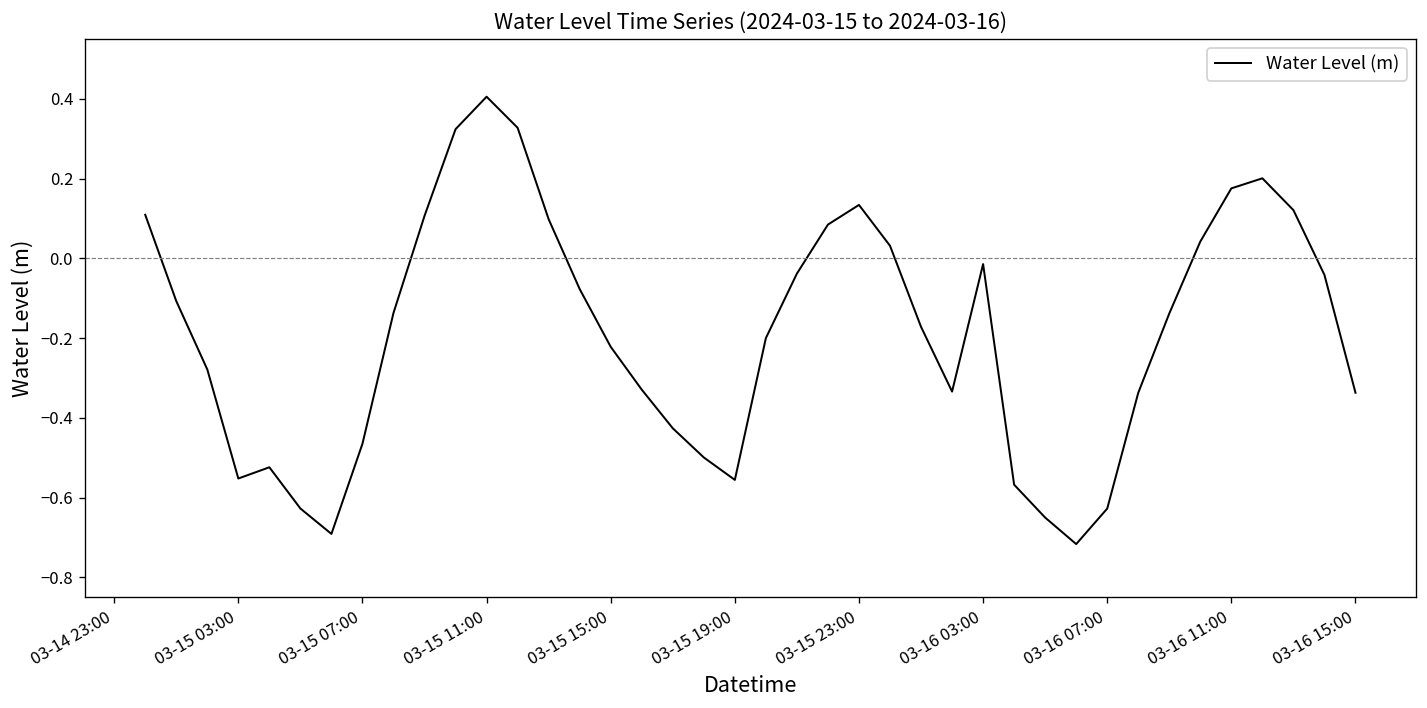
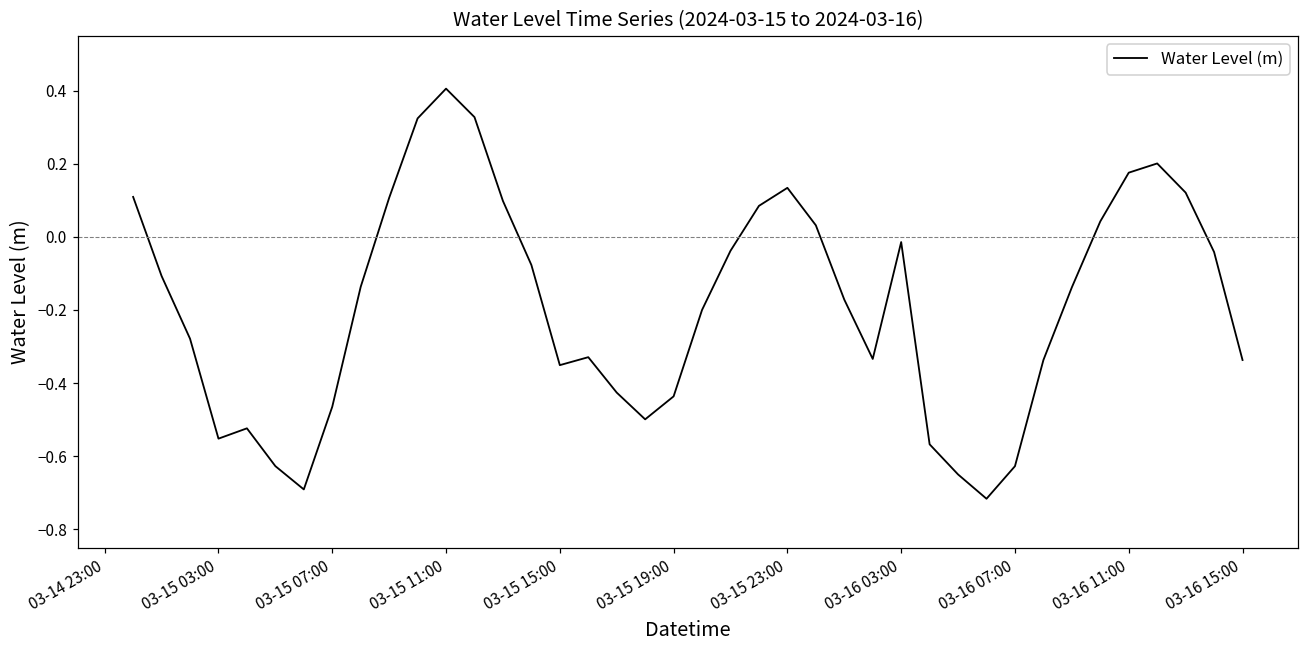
03-15 15:00: -0.22 -> -0.35
03-15 19:00: -0.56 -> -0.44
